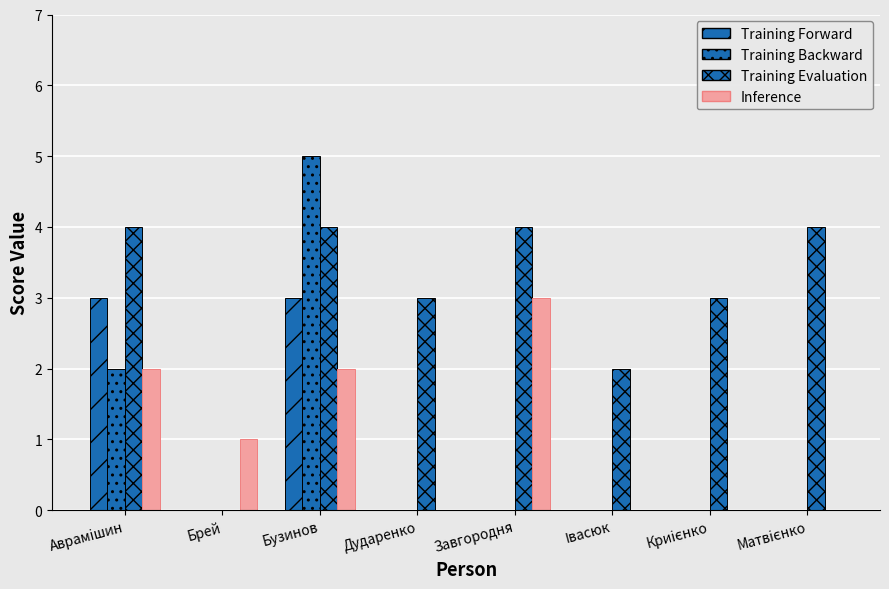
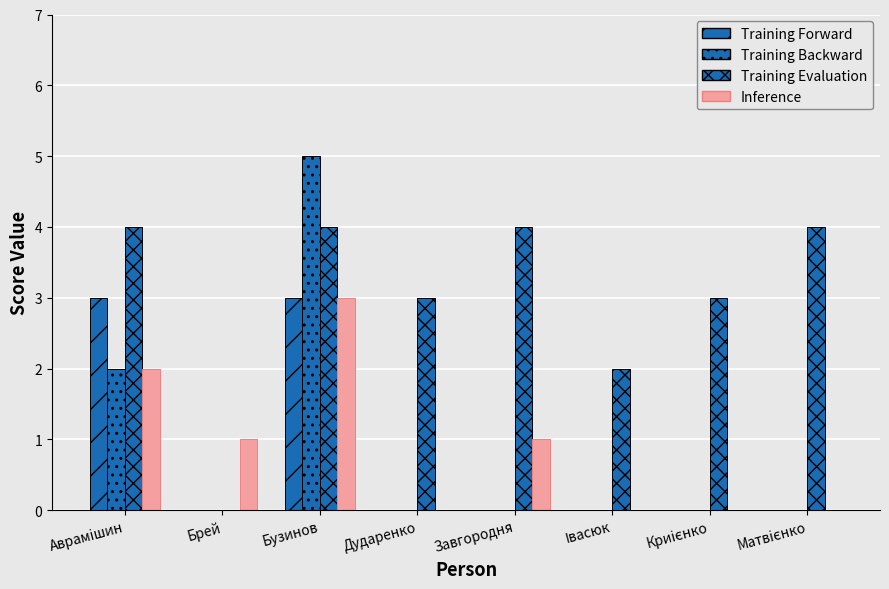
Inference, Бузинов: 2 -> 3
Inference, Завгородня: 3 -> 1
